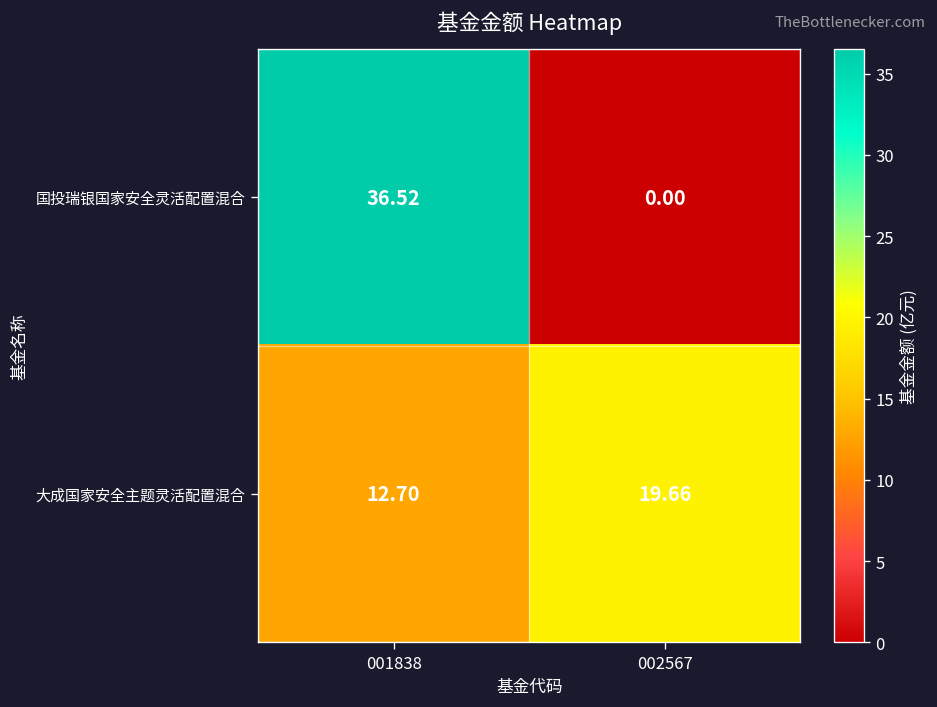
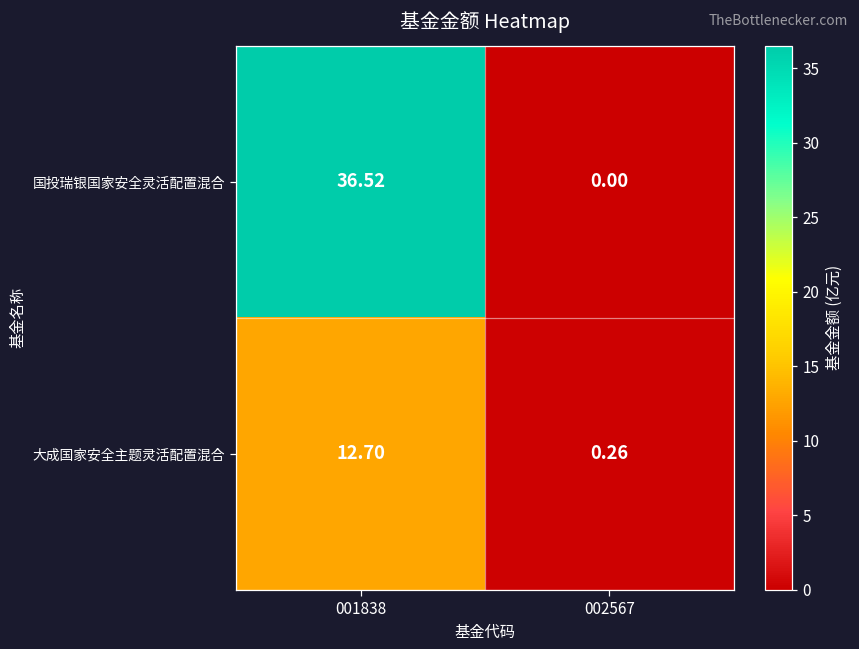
大成国家安全主题灵活配置混合, 002567: 19.66 -> 0.26
